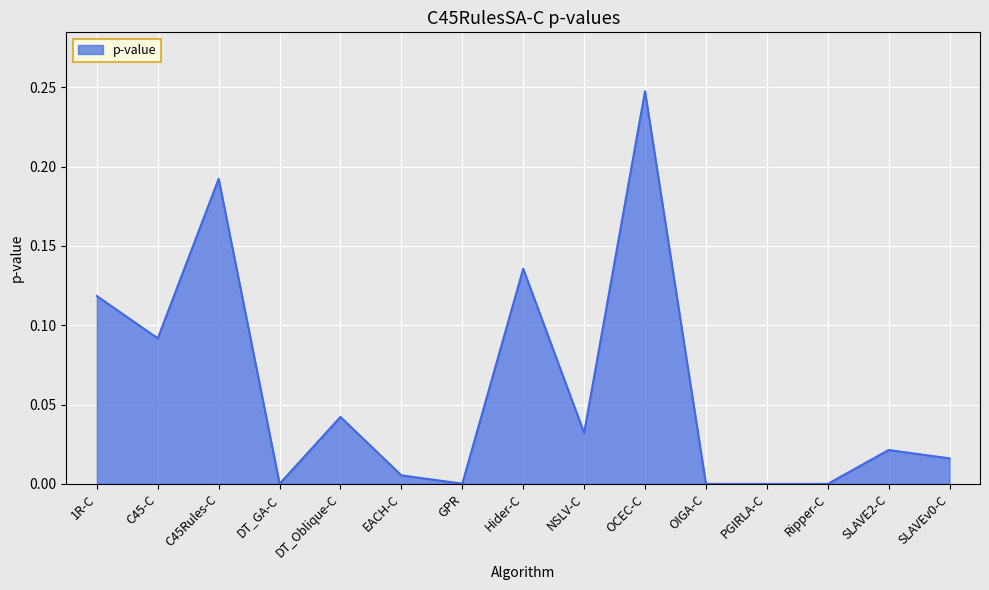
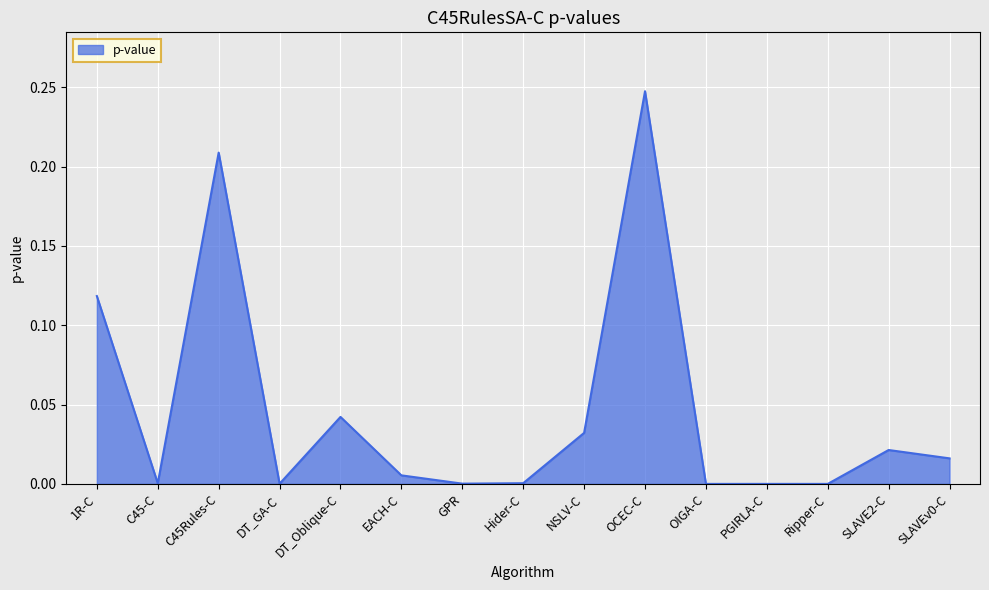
C45-C: 0.092 -> 0.000
C45Rules-C: 0.192 -> 0.209
Hider-C: 0.136 -> 0.000
